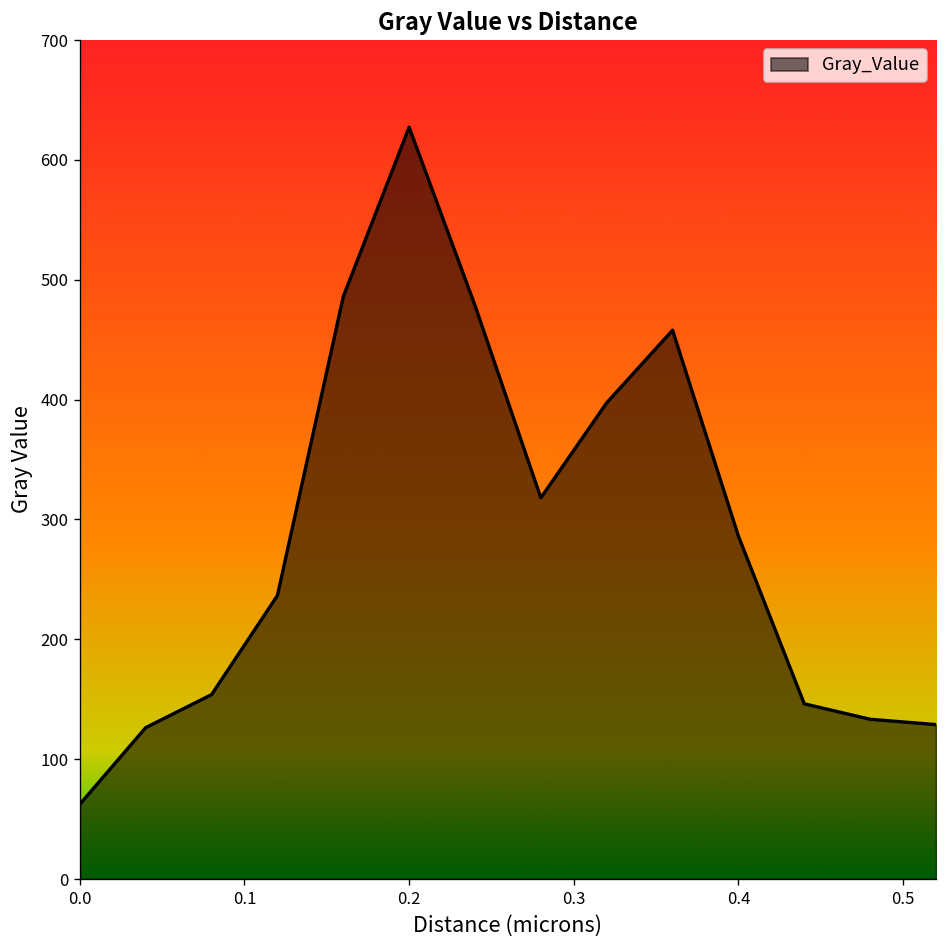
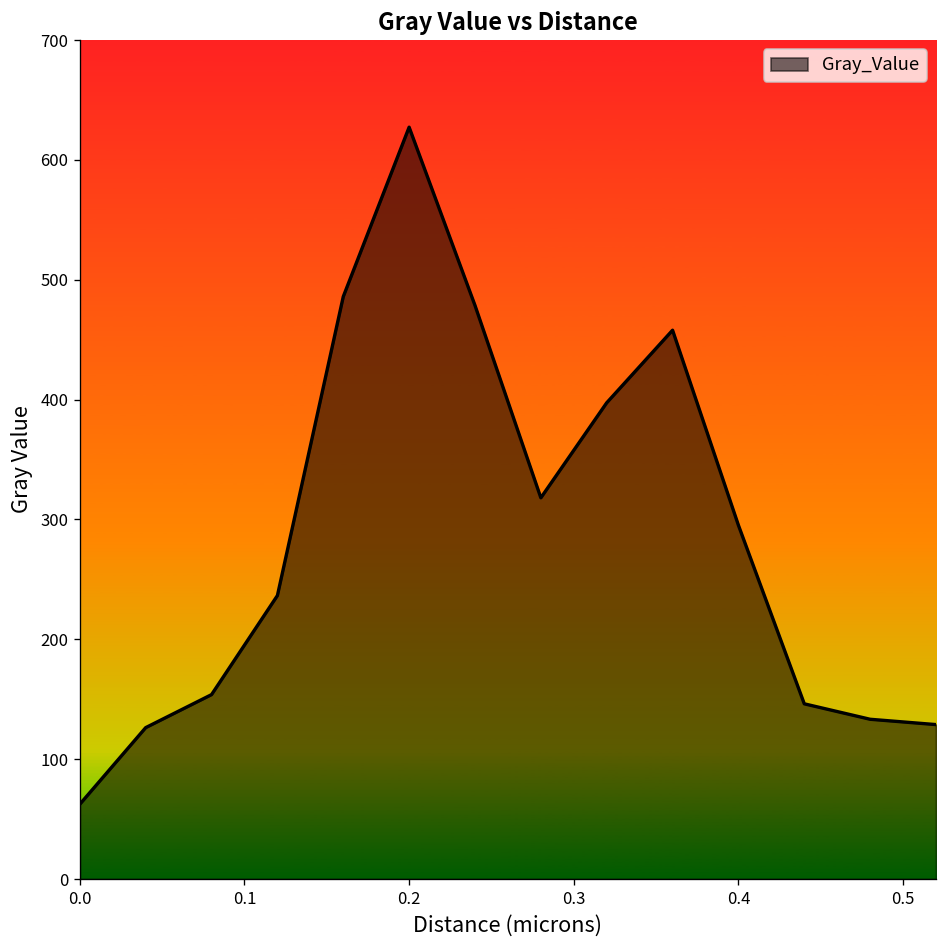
0.4: 290 -> 300
